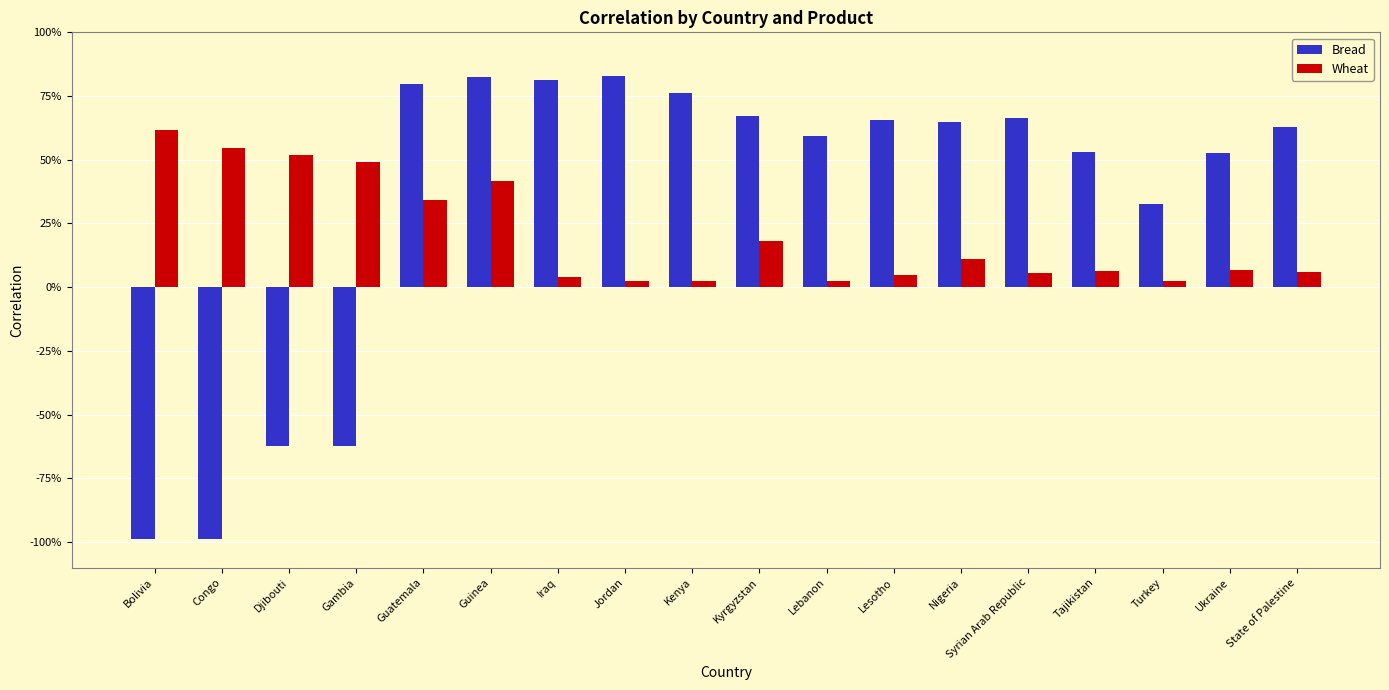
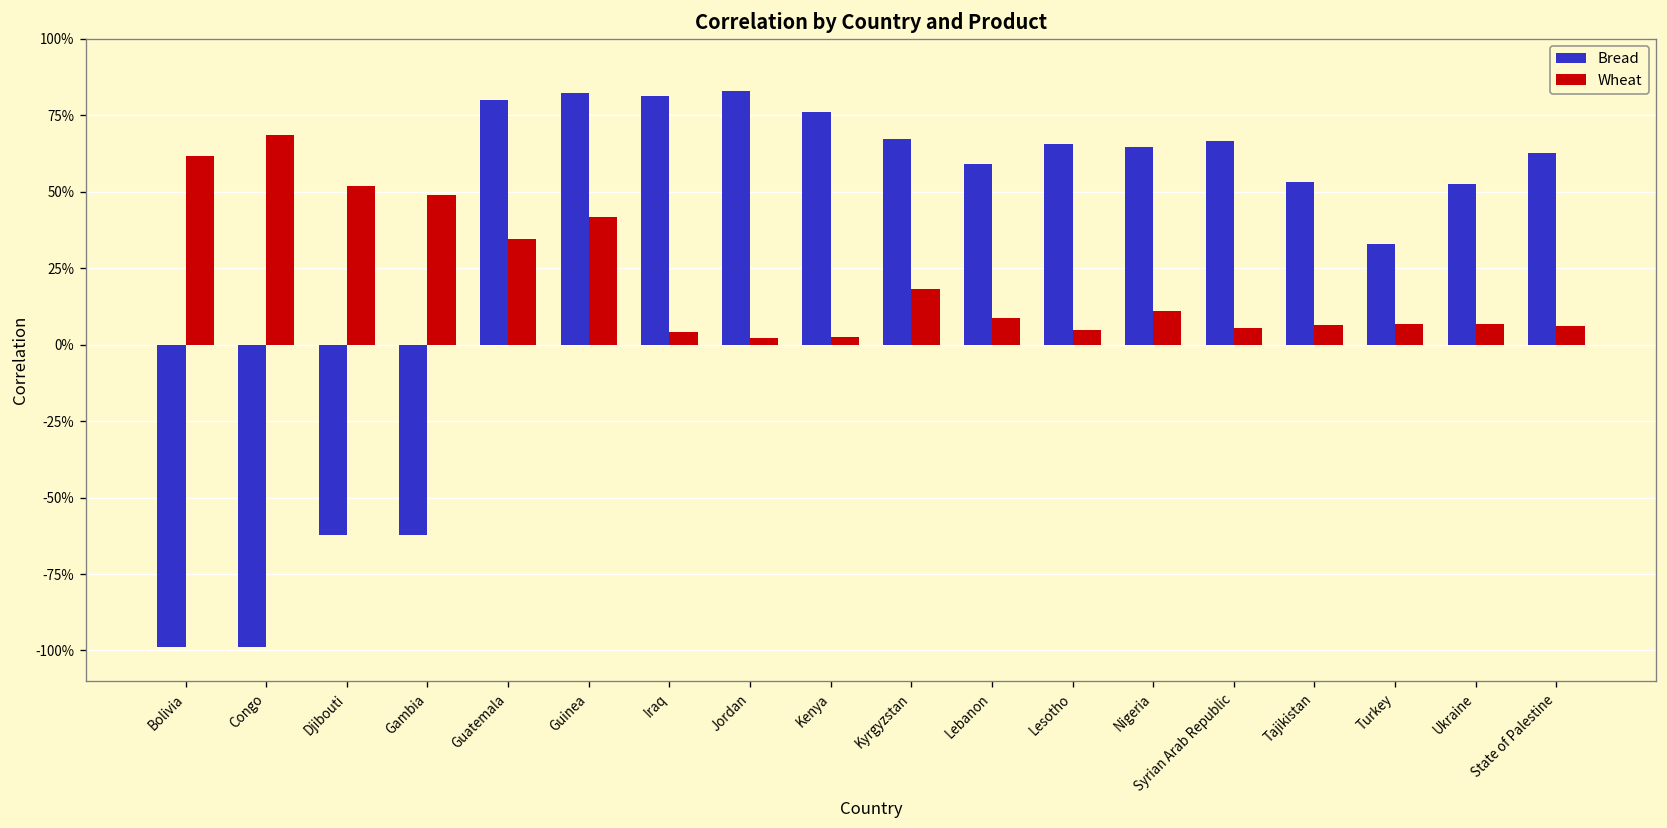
Wheat, Congo: 55% -> 69%
Wheat, Lebanon: 3% -> 9%
Wheat, Turkey: 3% -> 7%
